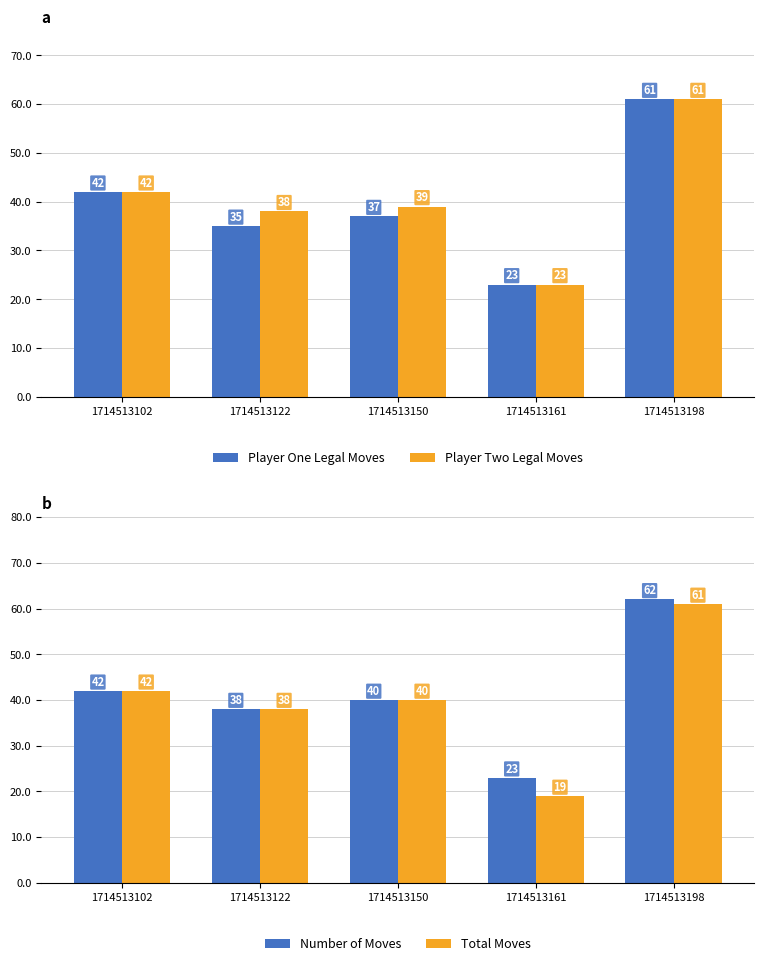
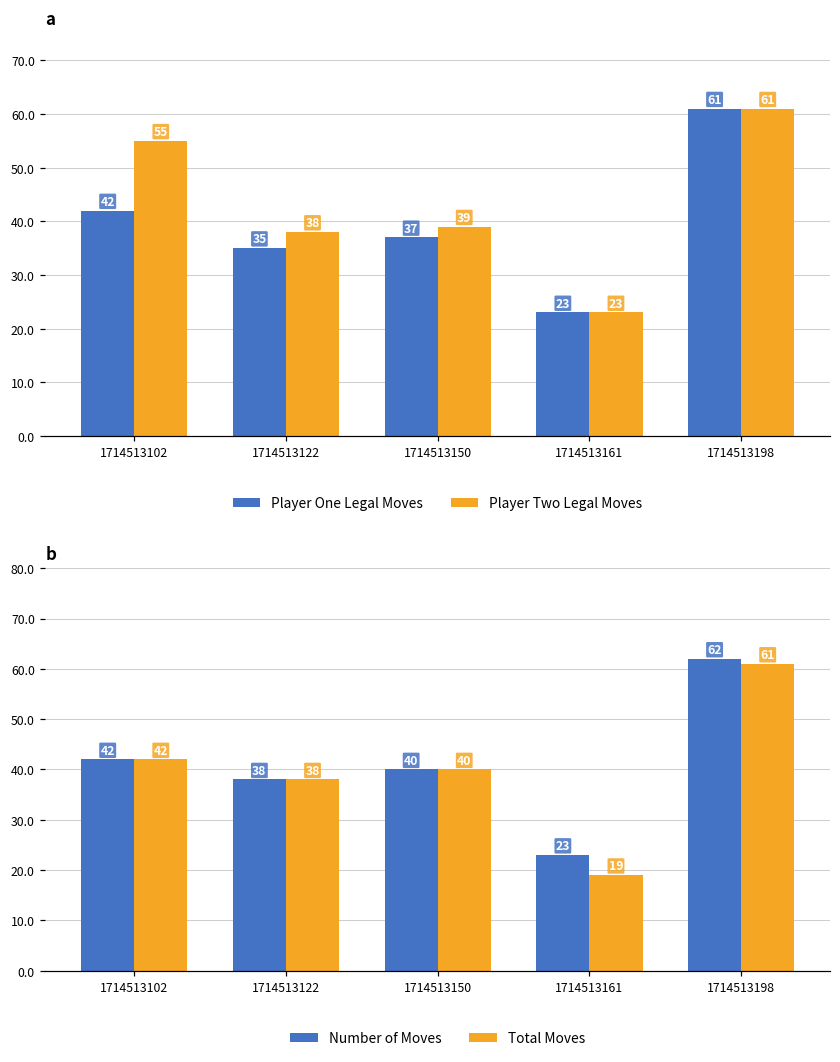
a, Player Two Legal Moves, 1714513102: 42 -> 55
